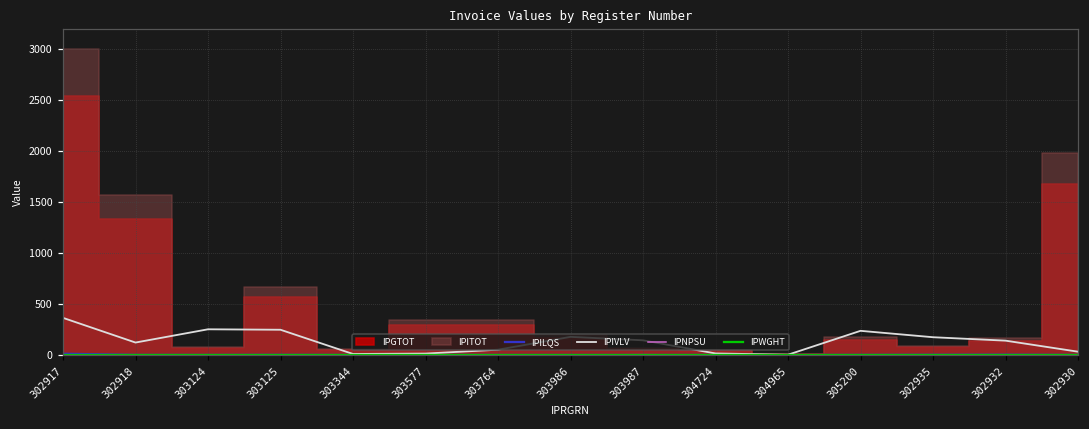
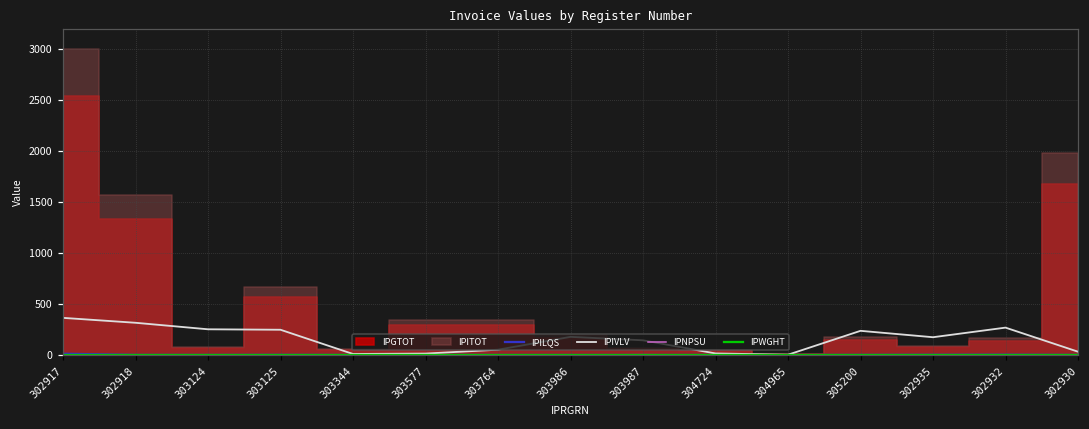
IPIVLV, 302918: 100 -> 300
IPIVLV, 302932: 100 -> 300
